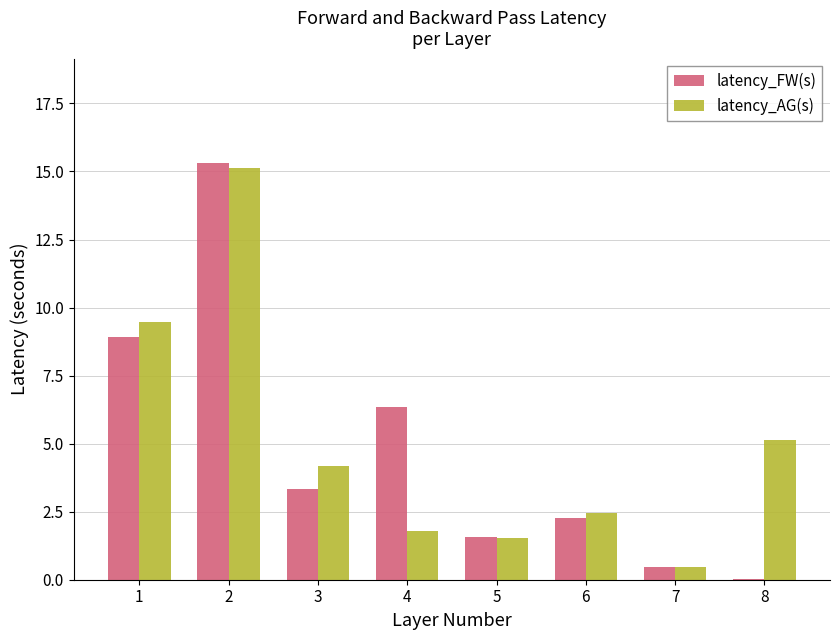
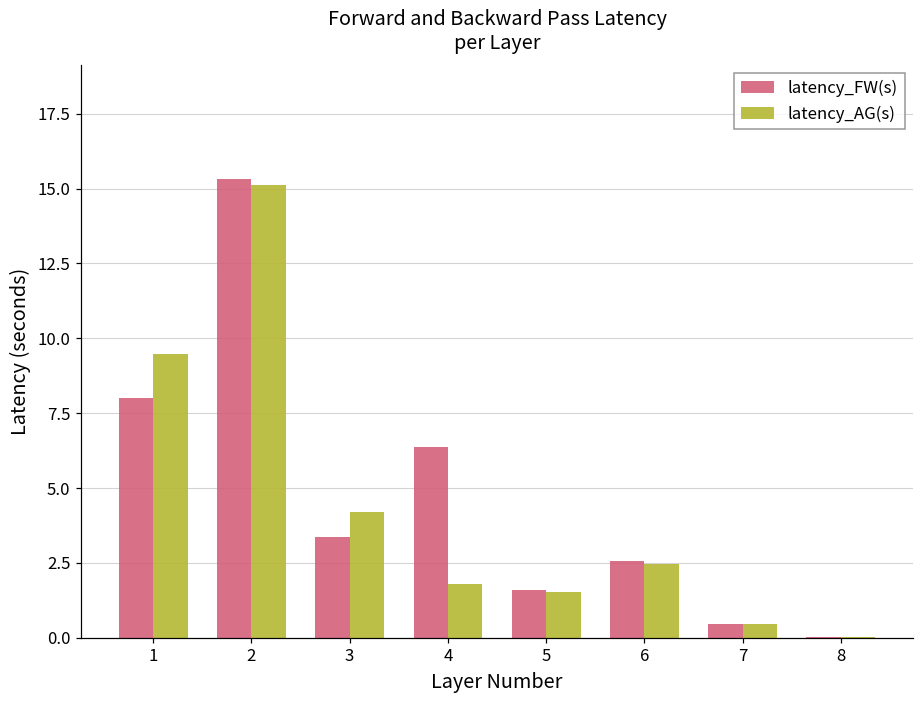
latency_FW(s), 1: 8.9 -> 8.0
latency_FW(s), 6: 2.3 -> 2.6
latency_AG(s), 8: 5.1 -> 0.0
